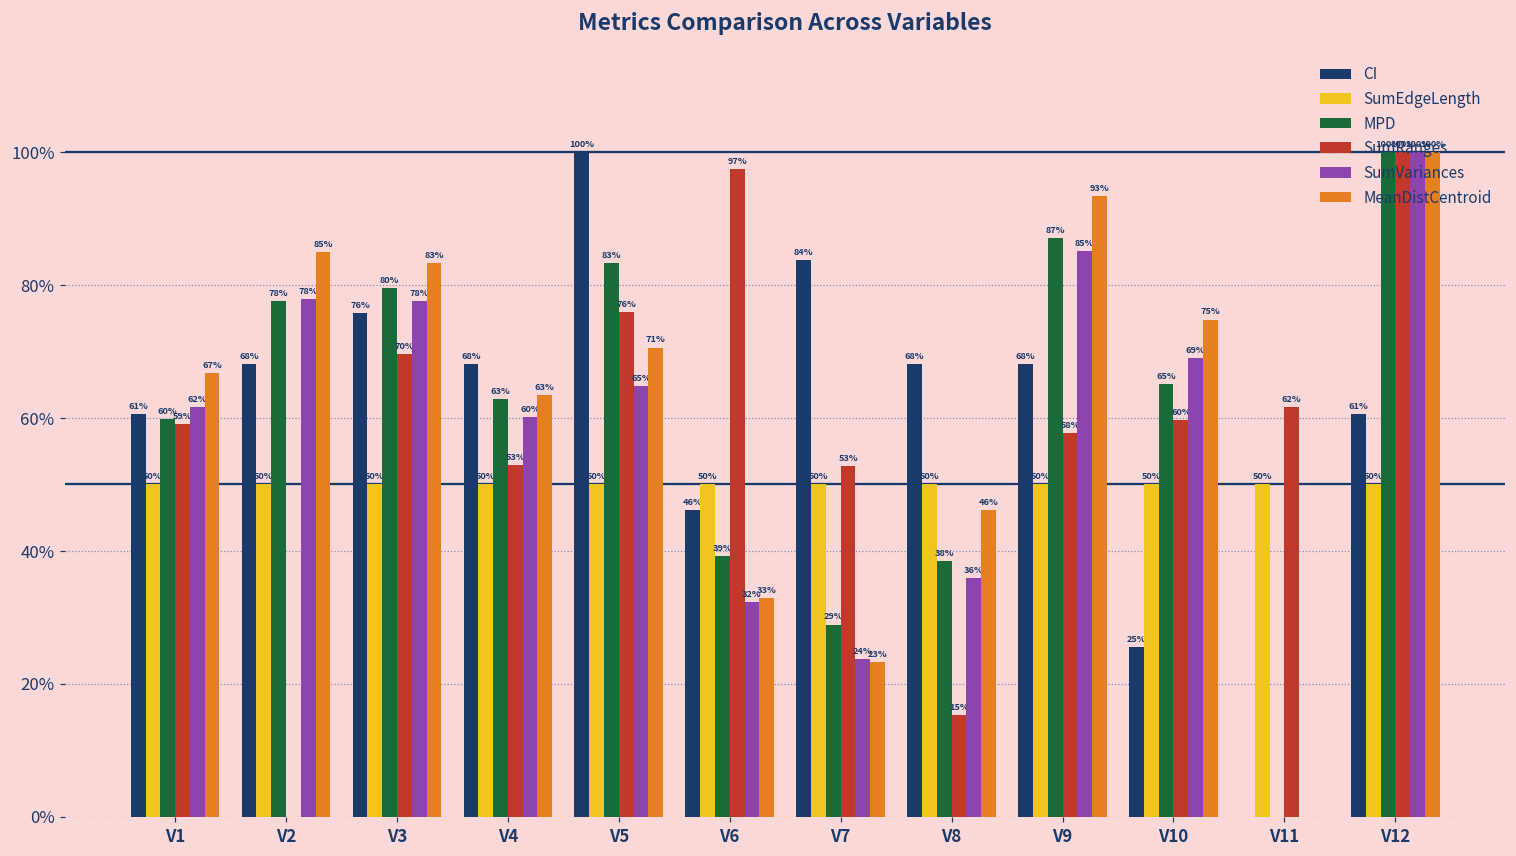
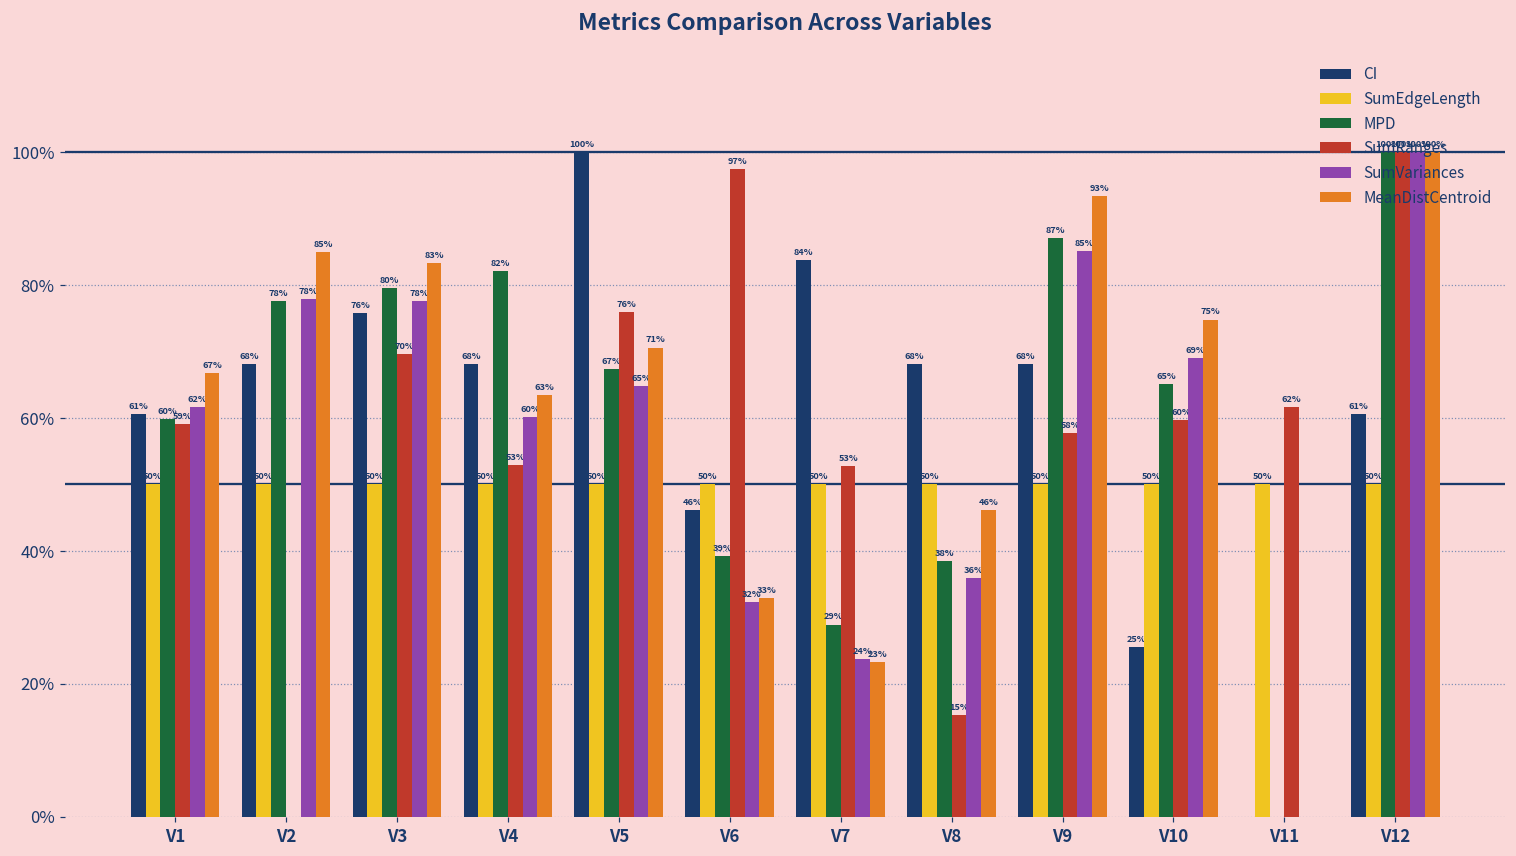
MPD, V4: 63% -> 82%
MPD, V5: 83% -> 67%
